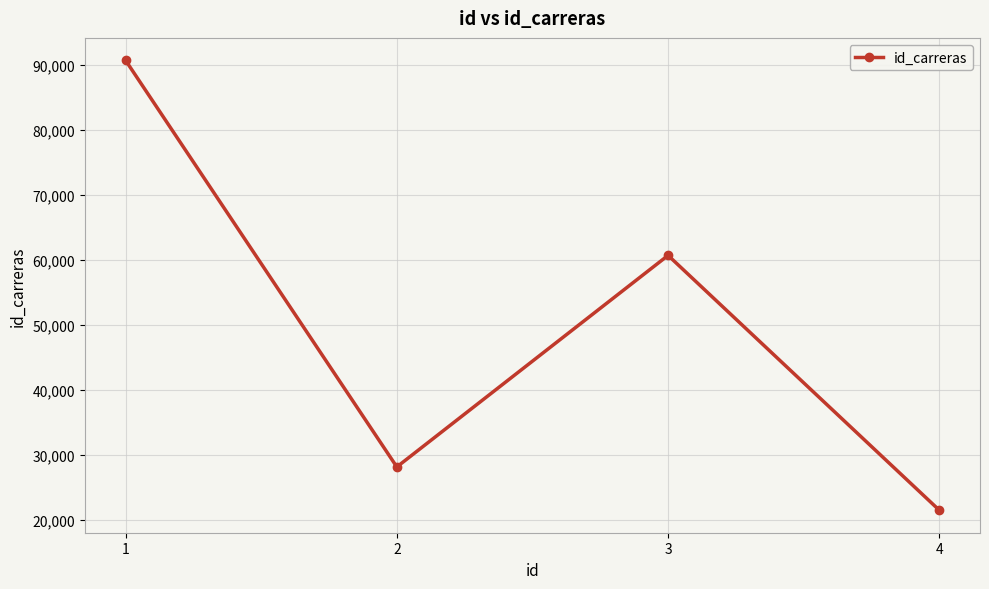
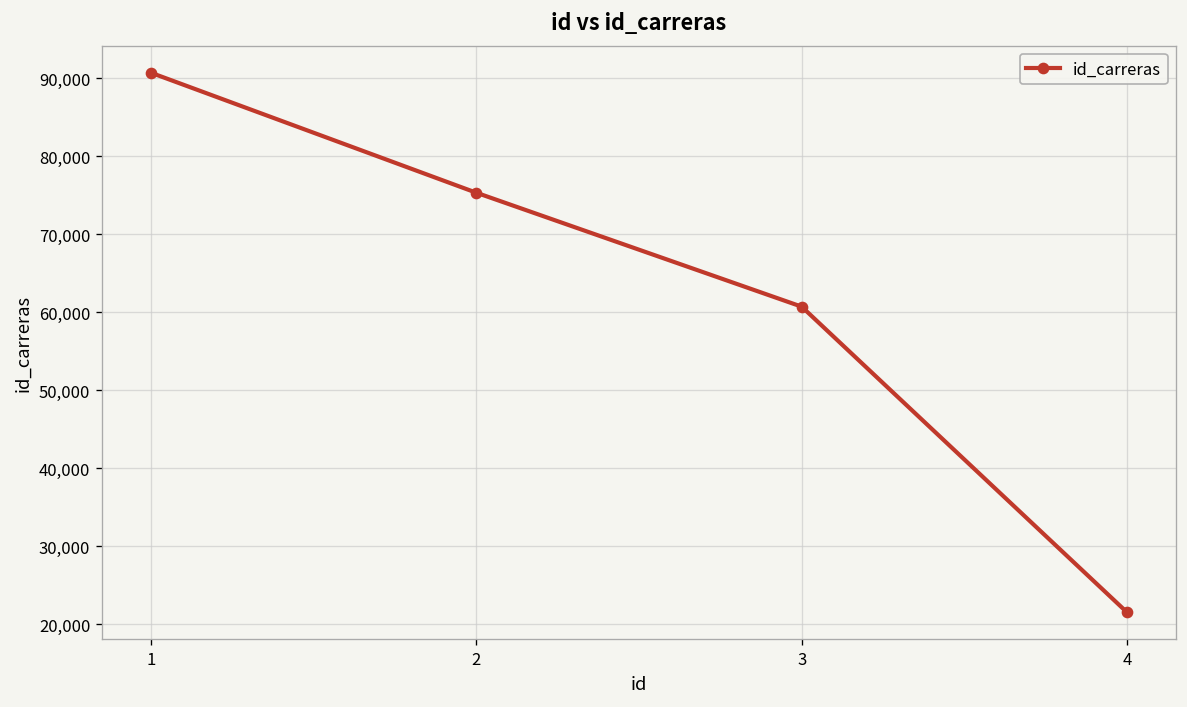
2: 28,000 -> 75,000
